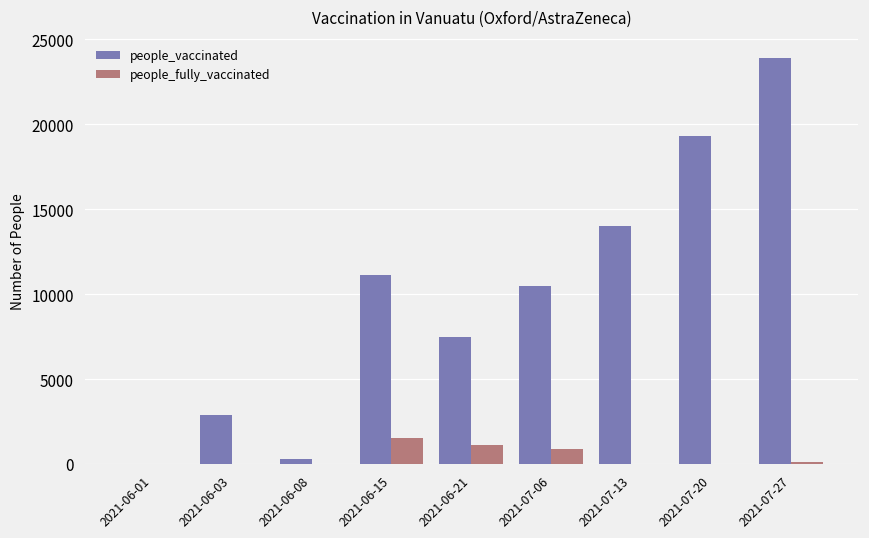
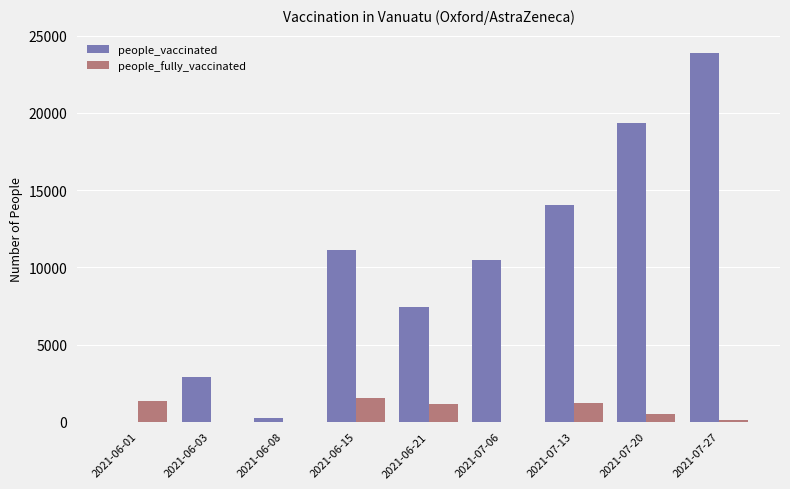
people_fully_vaccinated, 2021-06-01: 0 -> 1400
people_fully_vaccinated, 2021-07-06: 900 -> 0
people_fully_vaccinated, 2021-07-13: 0 -> 1200
people_fully_vaccinated, 2021-07-20: 0 -> 500
